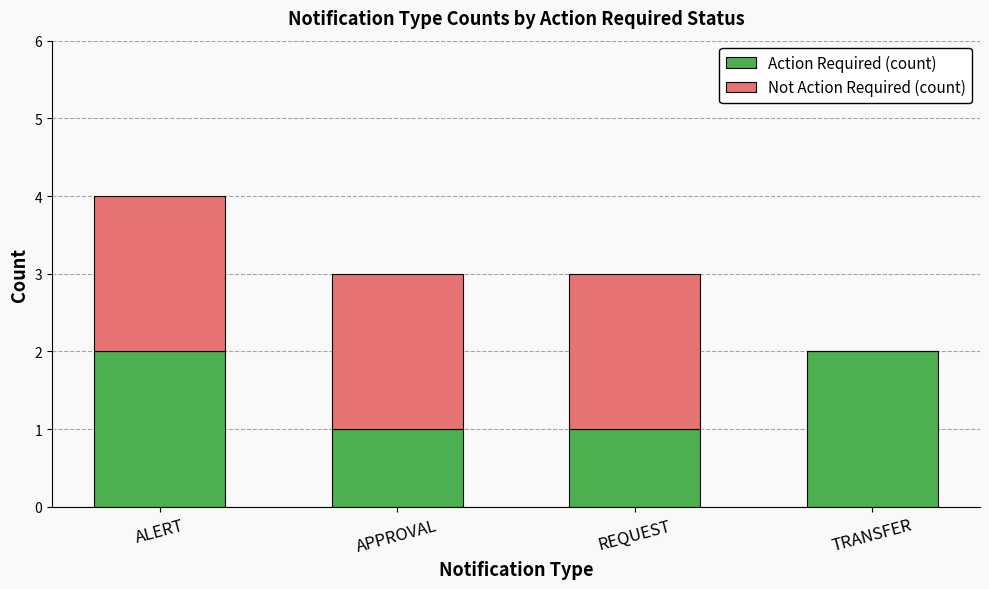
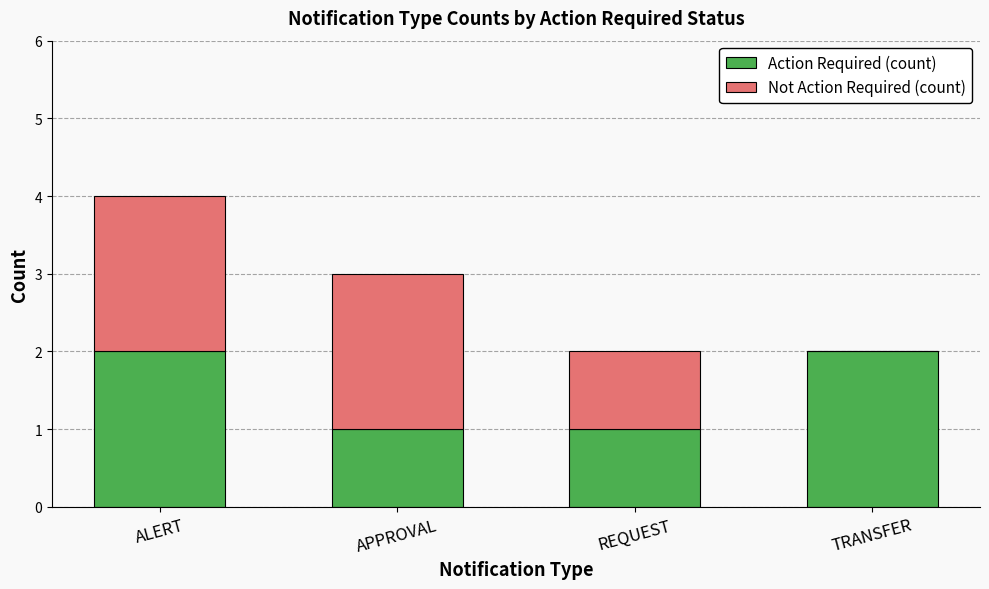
Not Action Required (count), REQUEST: 2 -> 1
